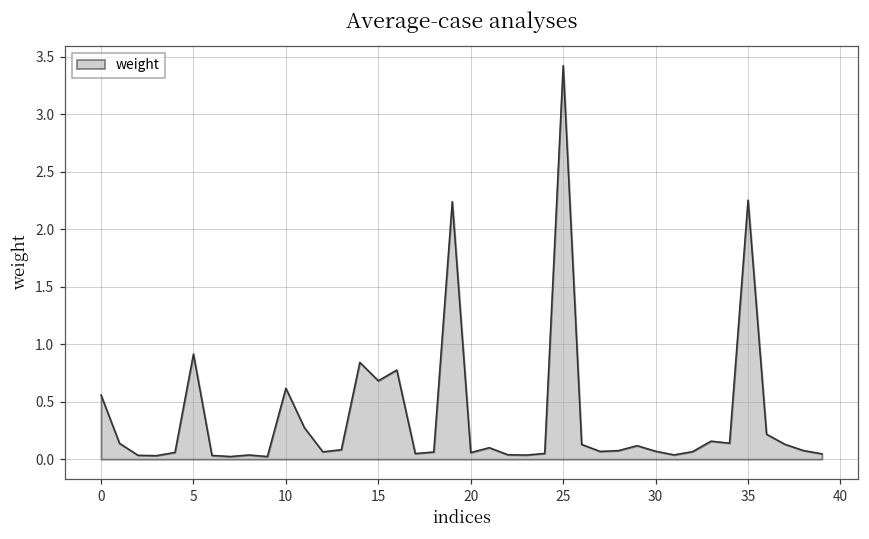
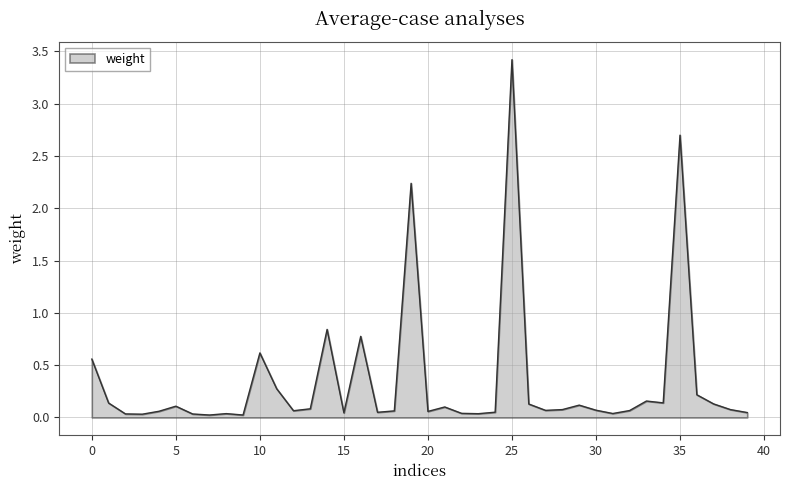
5: 0.91 -> 0.11
15: 0.68 -> 0.04
35: 2.25 -> 2.70
